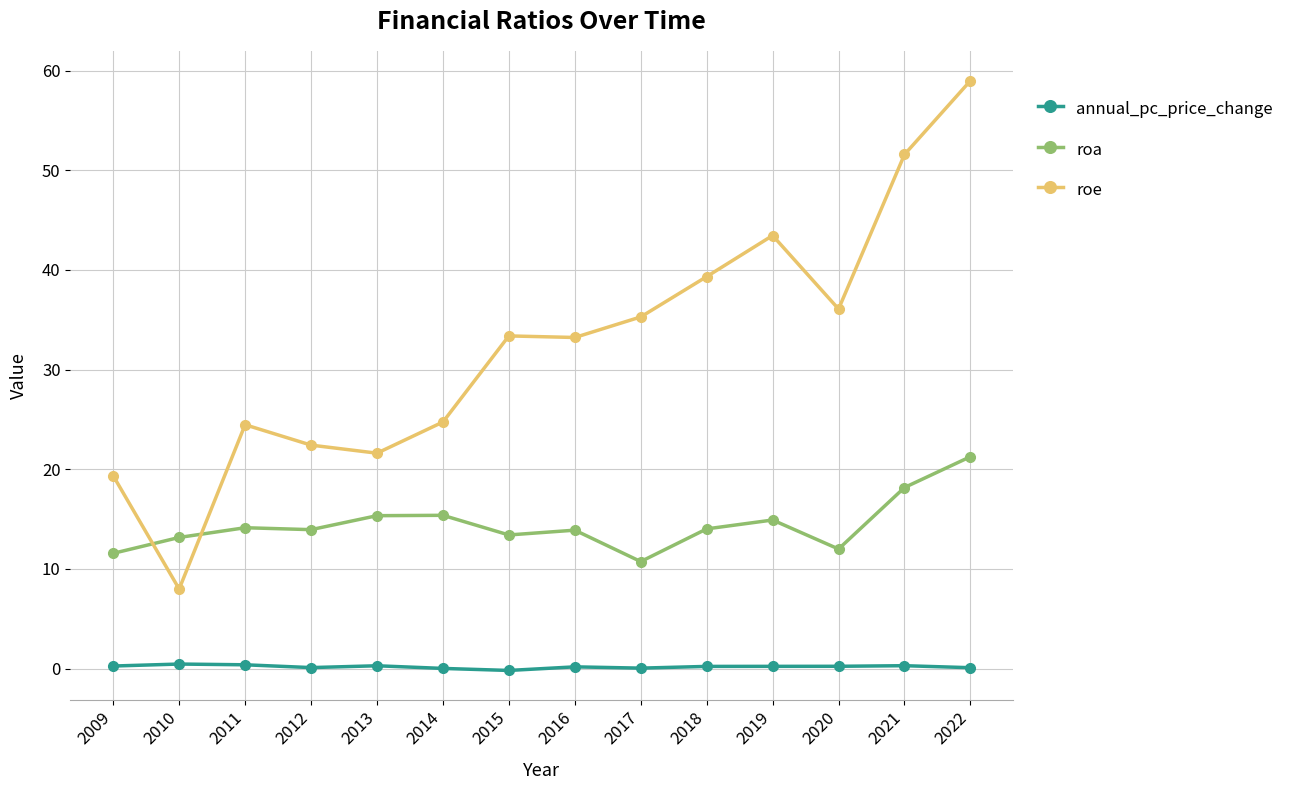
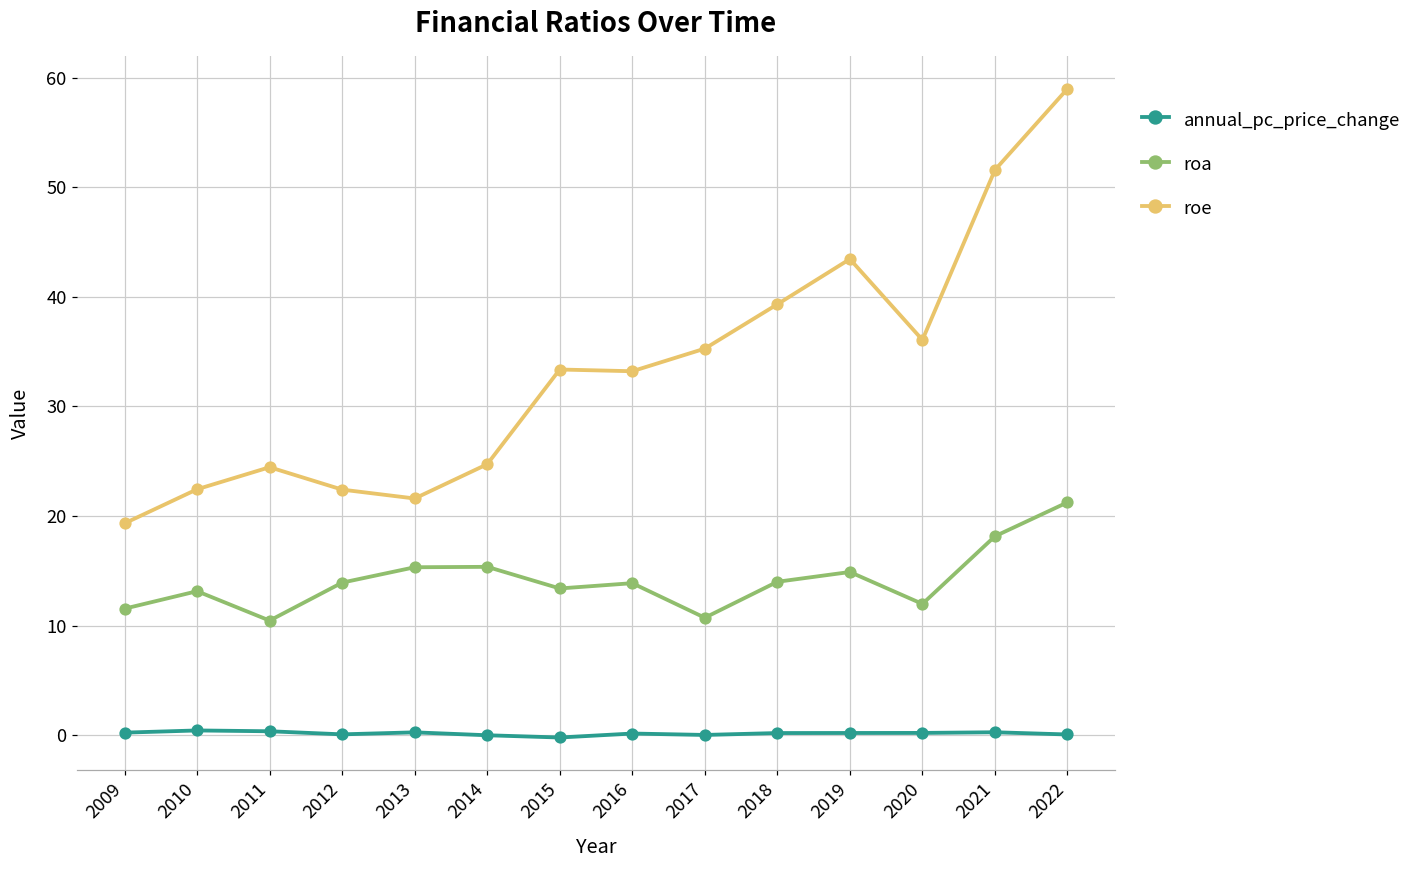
roe, 2010: 8 -> 22
roa, 2011: 14 -> 10
